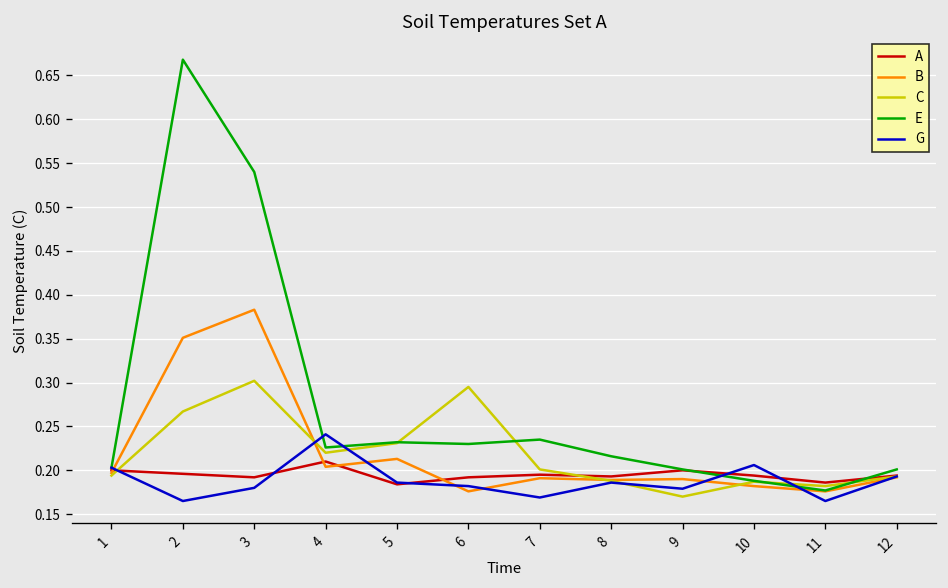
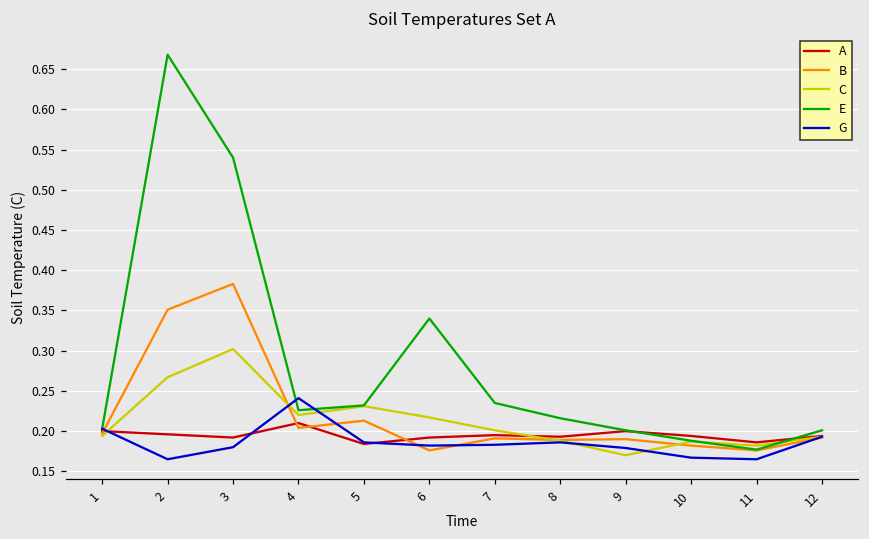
C, 6: 0.30 -> 0.22
E, 6: 0.23 -> 0.34
G, 7: 0.17 -> 0.18
G, 10: 0.21 -> 0.17
